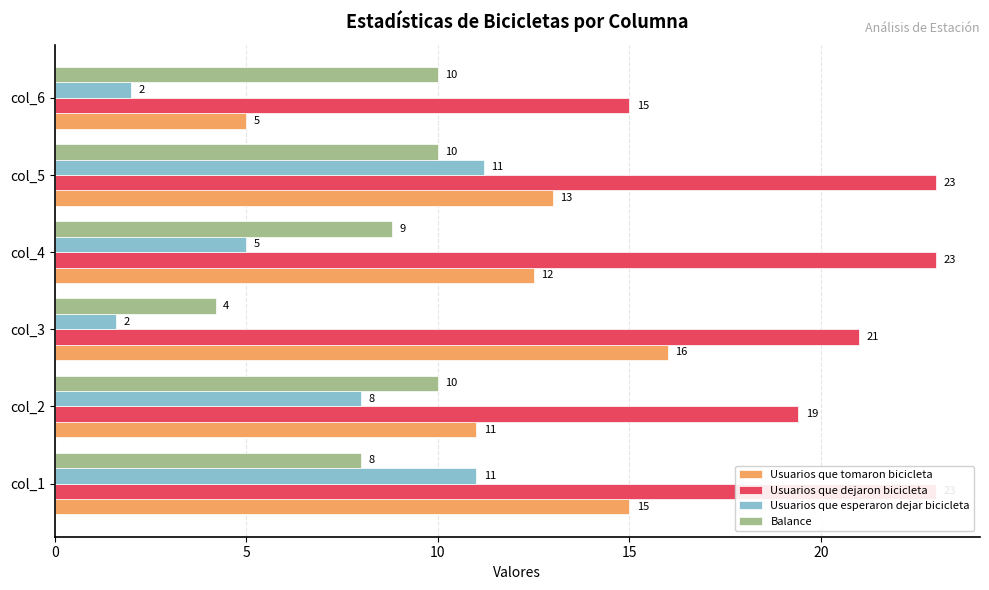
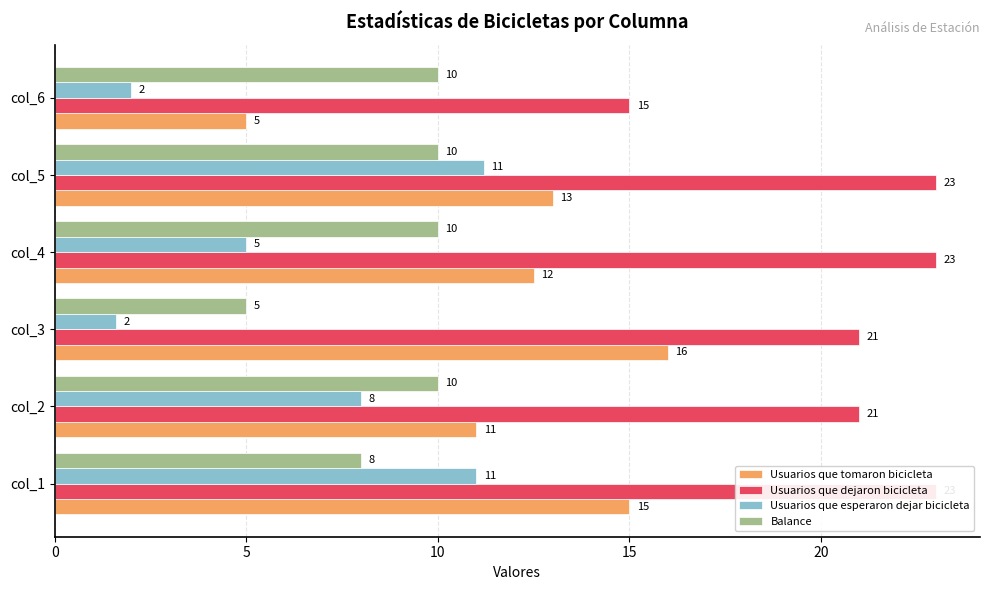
Balance, col_4: 9 -> 10
Balance, col_3: 4 -> 5
Usuarios que dejaron bicicleta, col_2: 19 -> 21
